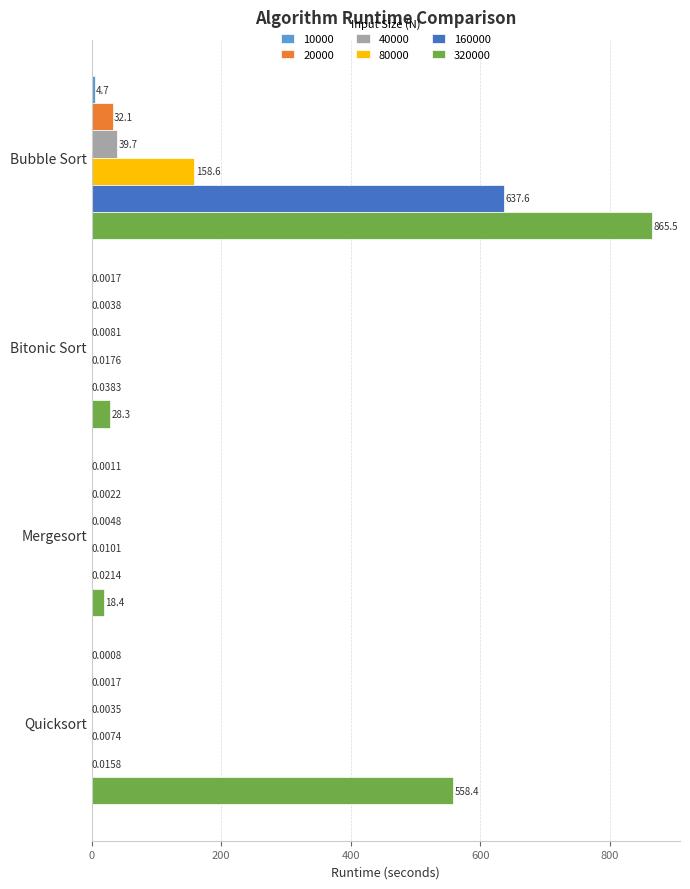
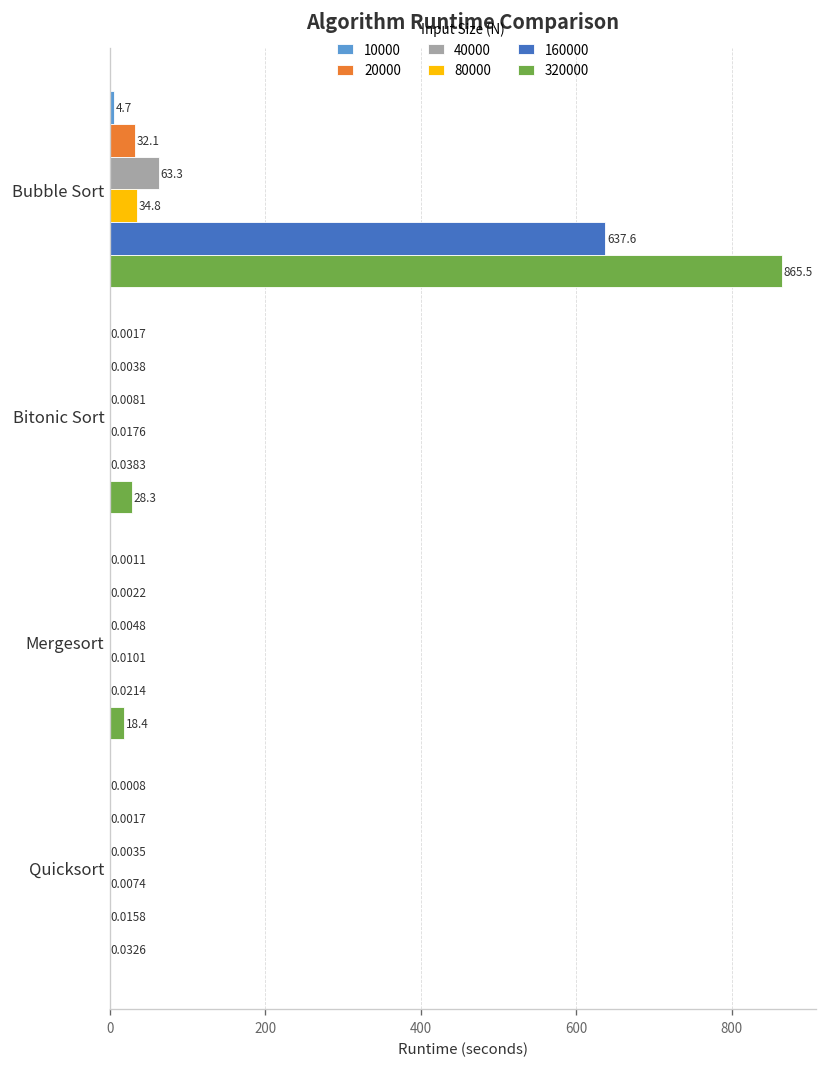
40000, Bubble Sort: 39.7 -> 63.3
80000, Bubble Sort: 158.6 -> 34.8
320000, Quicksort: 558.4 -> 0.0326
